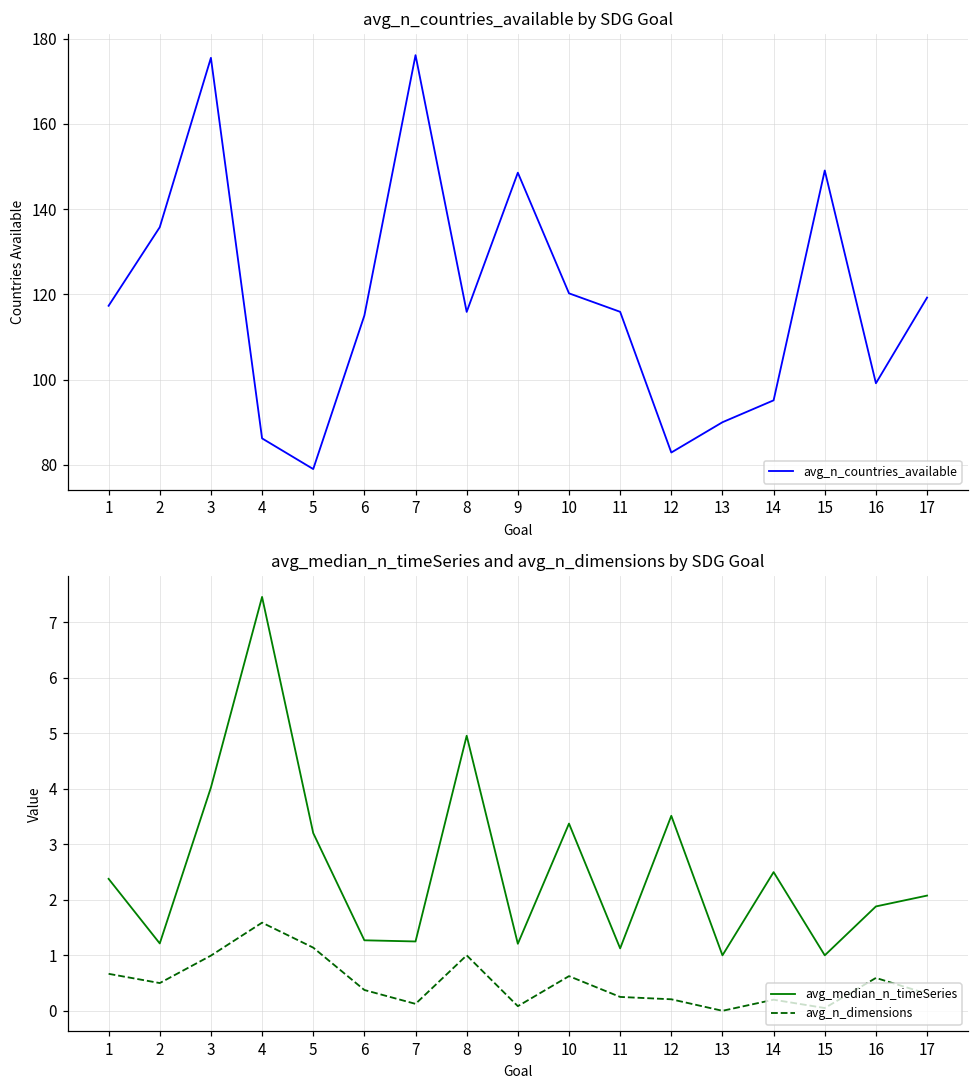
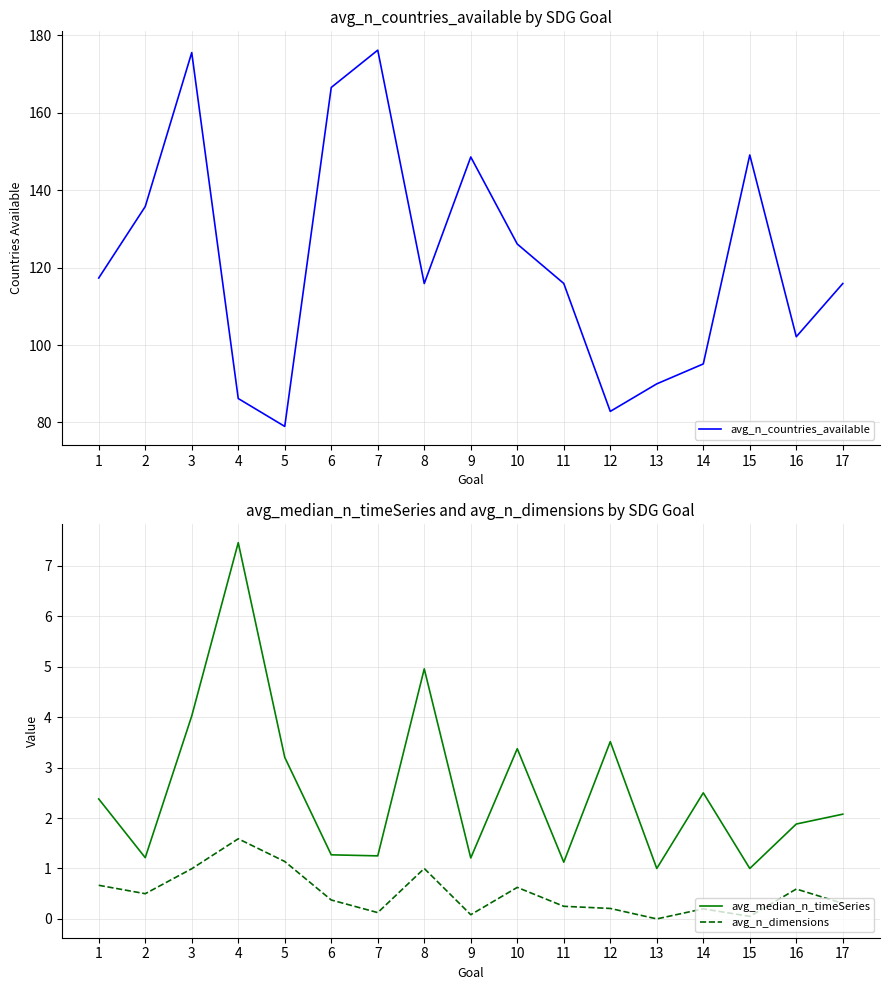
avg_n_countries_available by SDG Goal, 6: 115 -> 166
avg_n_countries_available by SDG Goal, 10: 120 -> 126
avg_n_countries_available by SDG Goal, 16: 99 -> 102
avg_n_countries_available by SDG Goal, 17: 119 -> 116
